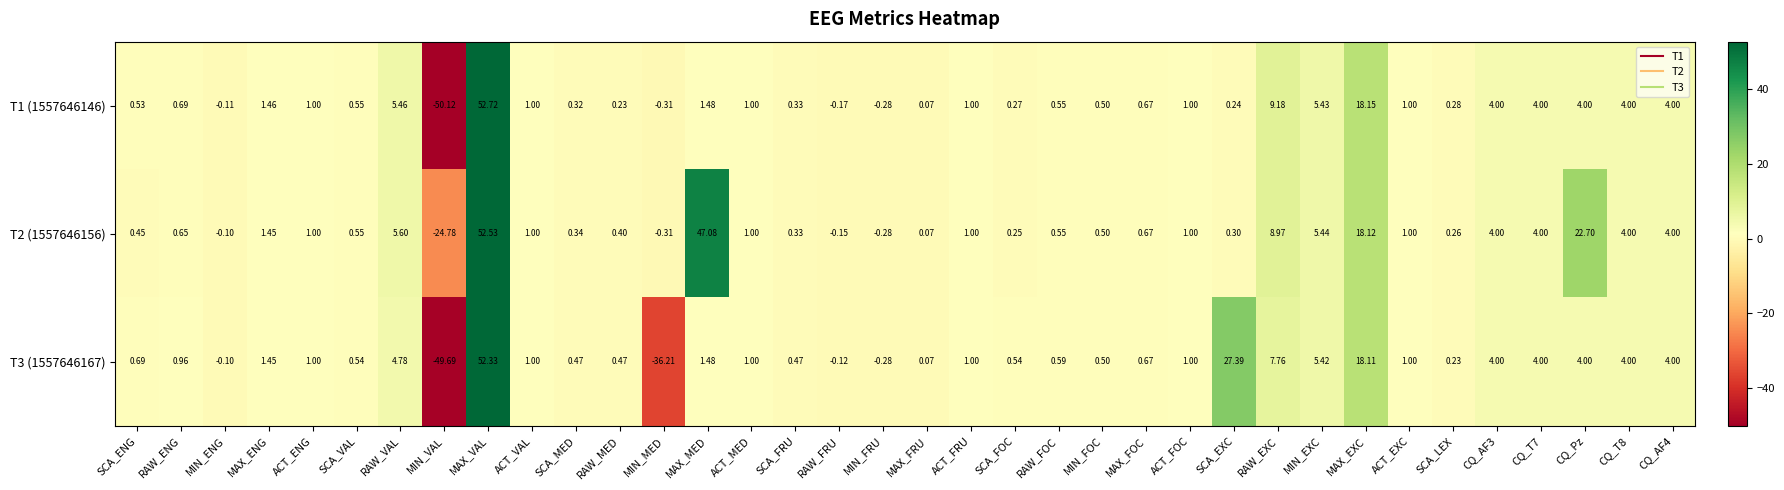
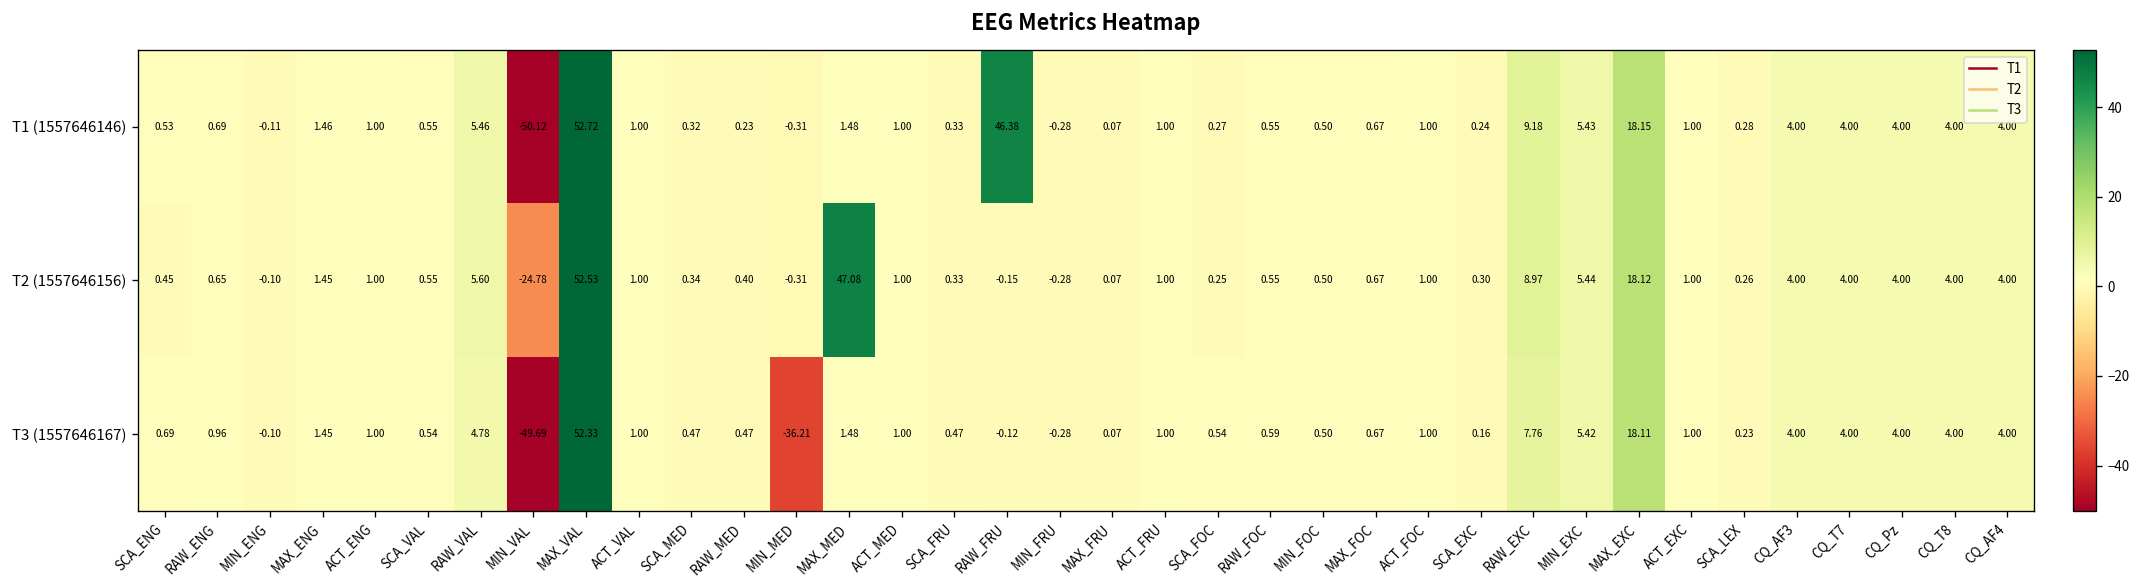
T1 (1557646146), RAW_FRU: -0.17 -> 46.38
T2 (1557646156), CQ_Pz: 22.70 -> 4.00
T3 (1557646167), SCA_EXC: 27.39 -> 0.16
